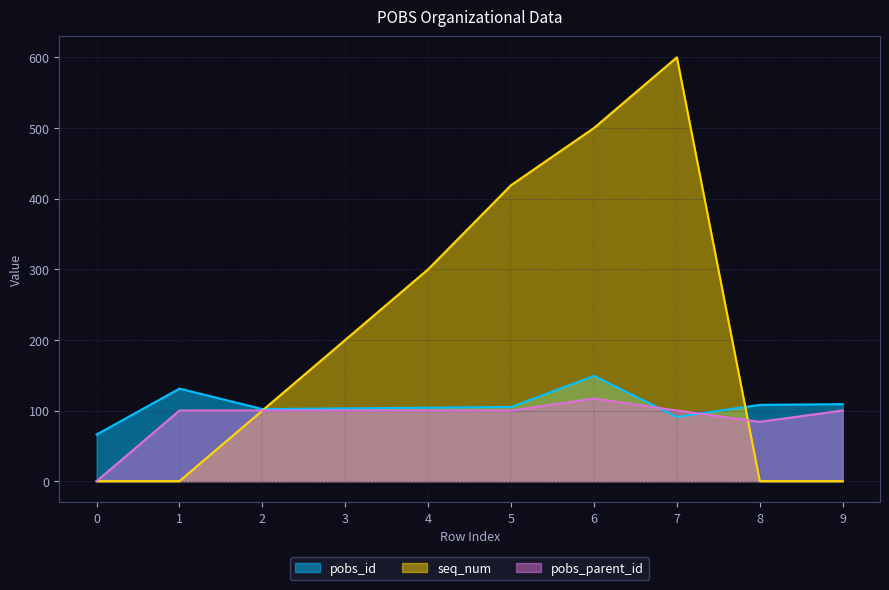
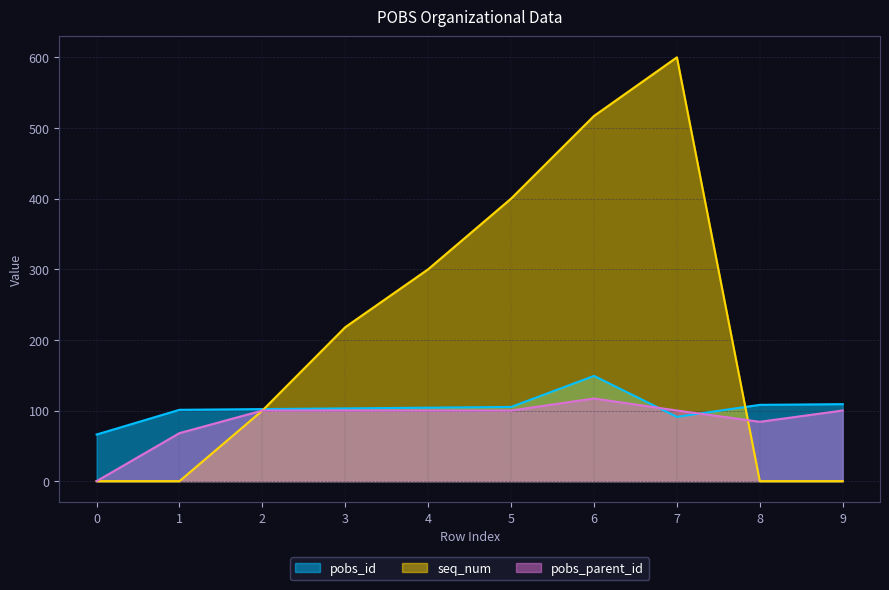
pobs_id, 1: 130 -> 100
pobs_parent_id, 1: 100 -> 70
seq_num, 3: 200 -> 220
seq_num, 5: 420 -> 400
seq_num, 6: 500 -> 520
